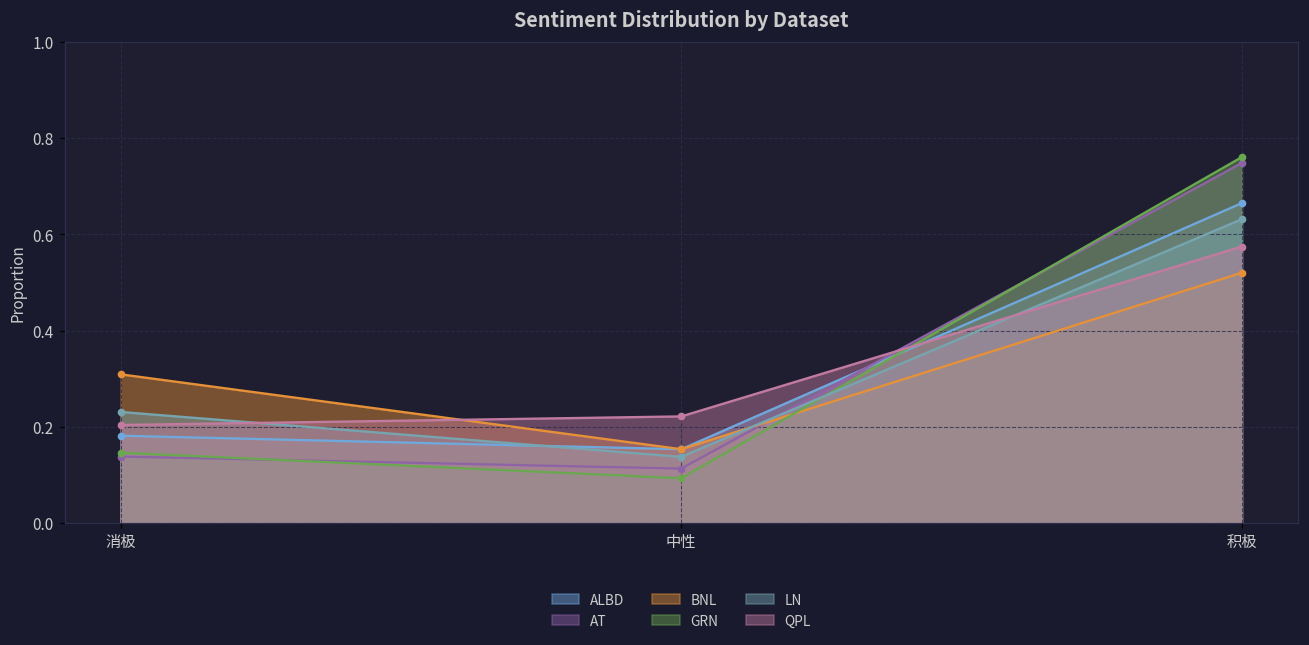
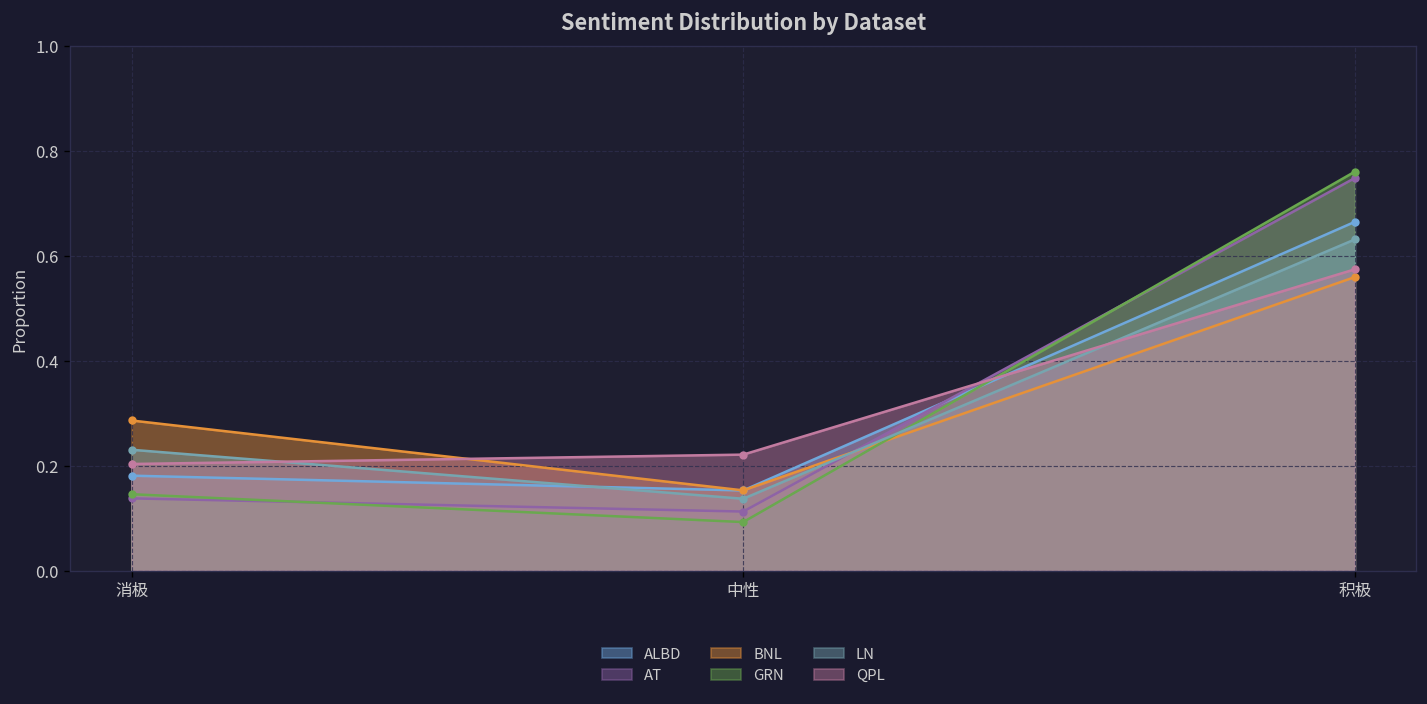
BNL, 消极: 0.31 -> 0.29
BNL, 积极: 0.52 -> 0.56
